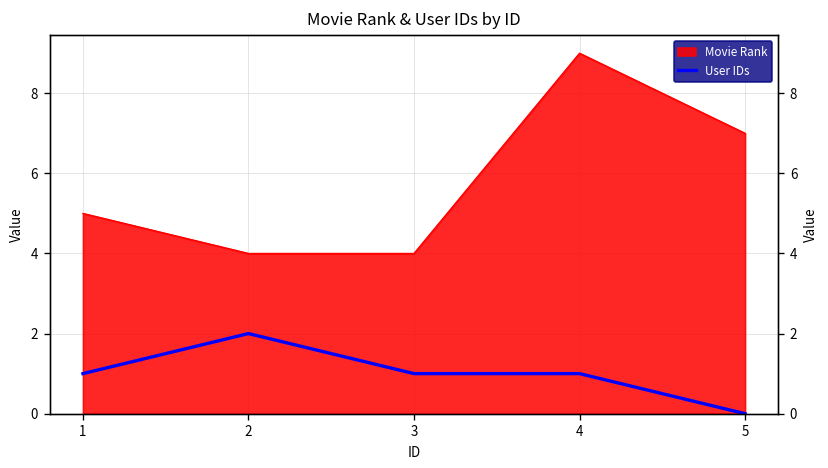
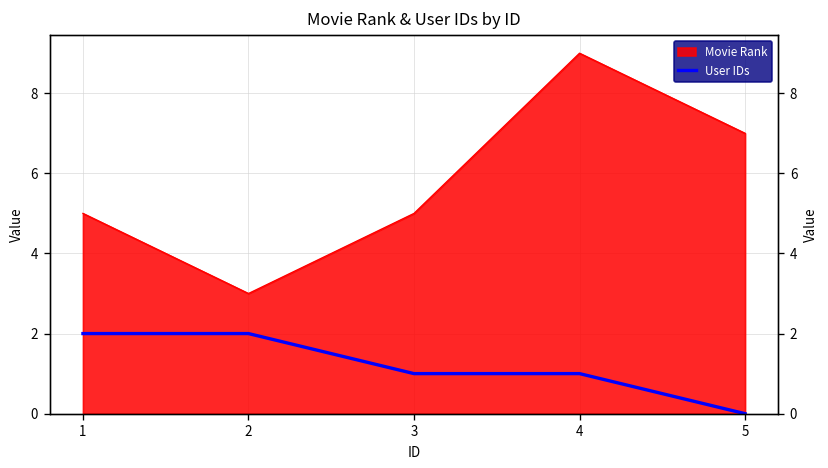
User IDs, 1: 1 -> 2
Movie Rank, 2: 4 -> 3
Movie Rank, 3: 4 -> 5
